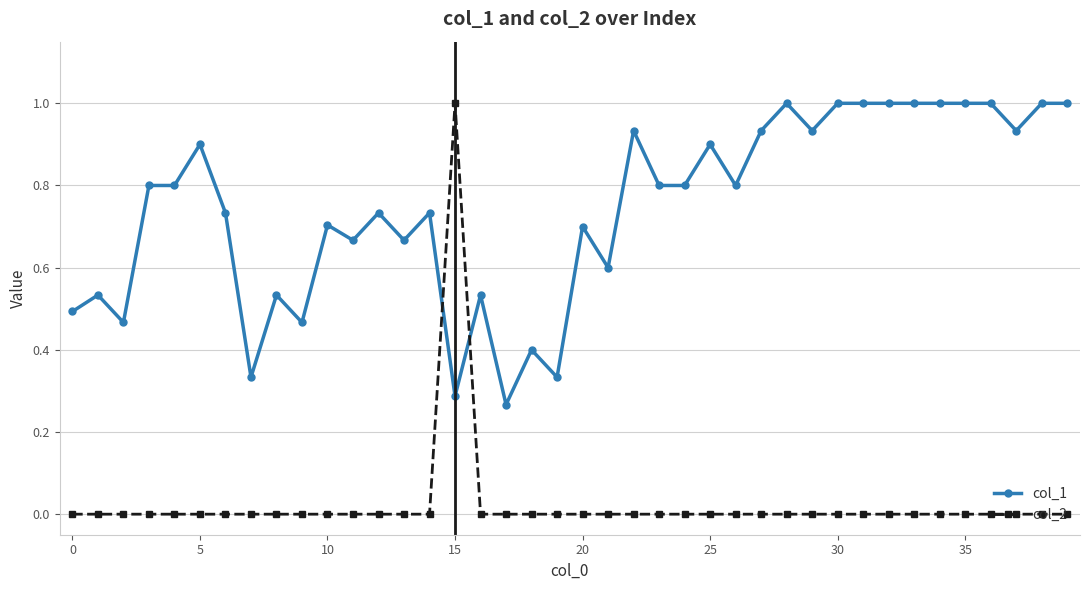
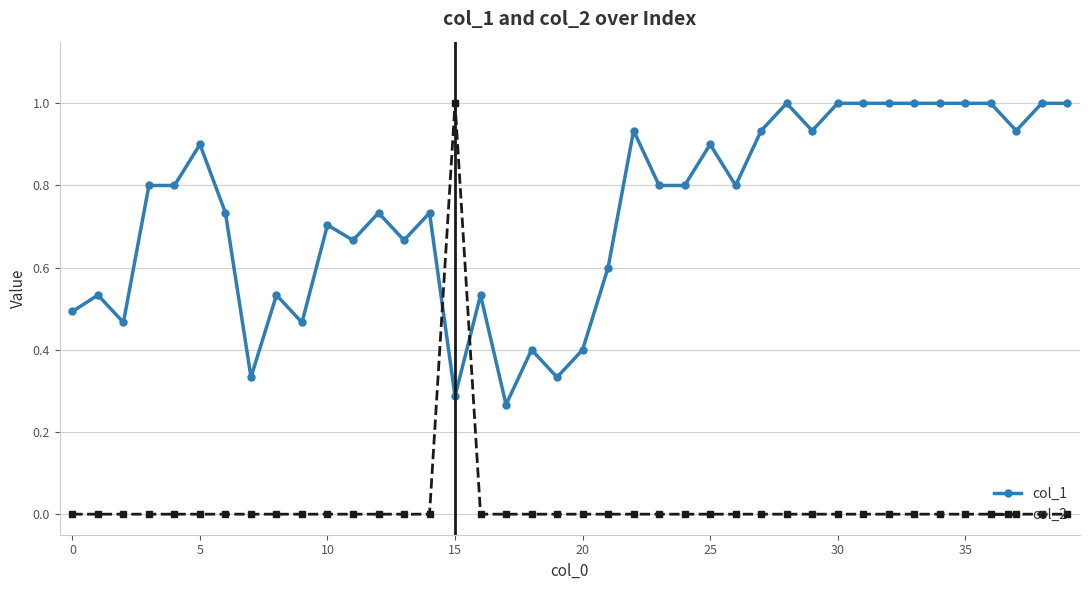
col_1, 20: 0.7 -> 0.4
